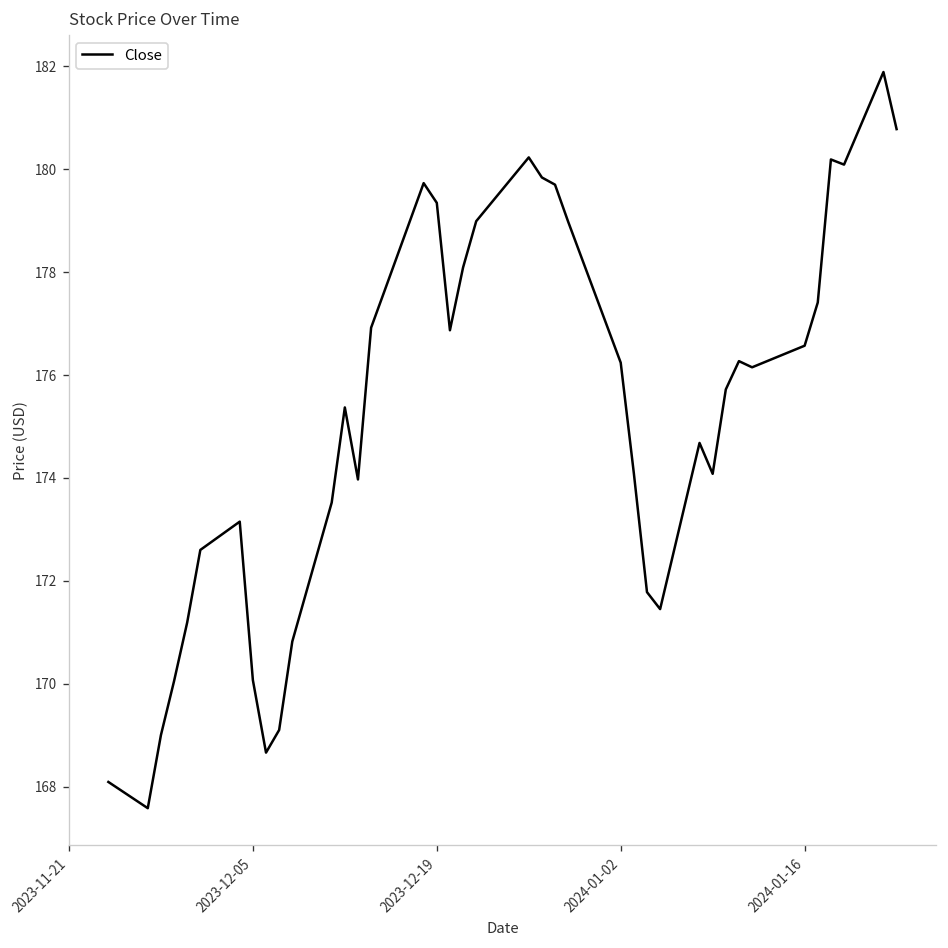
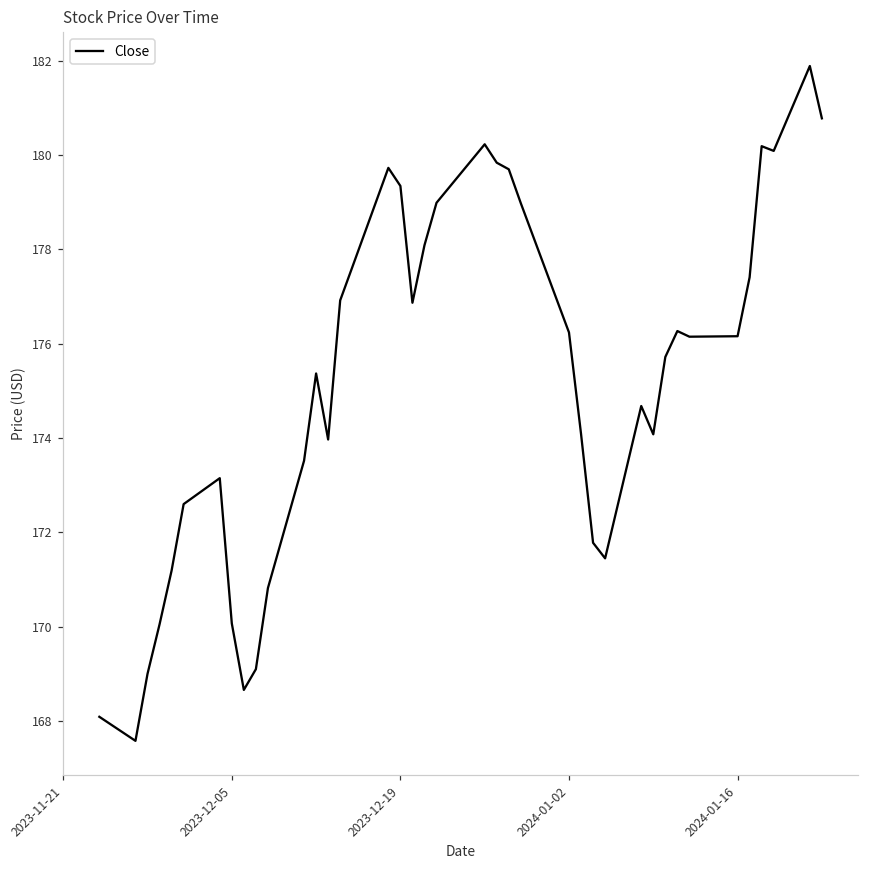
2024-01-16: 176.6 -> 176.2
